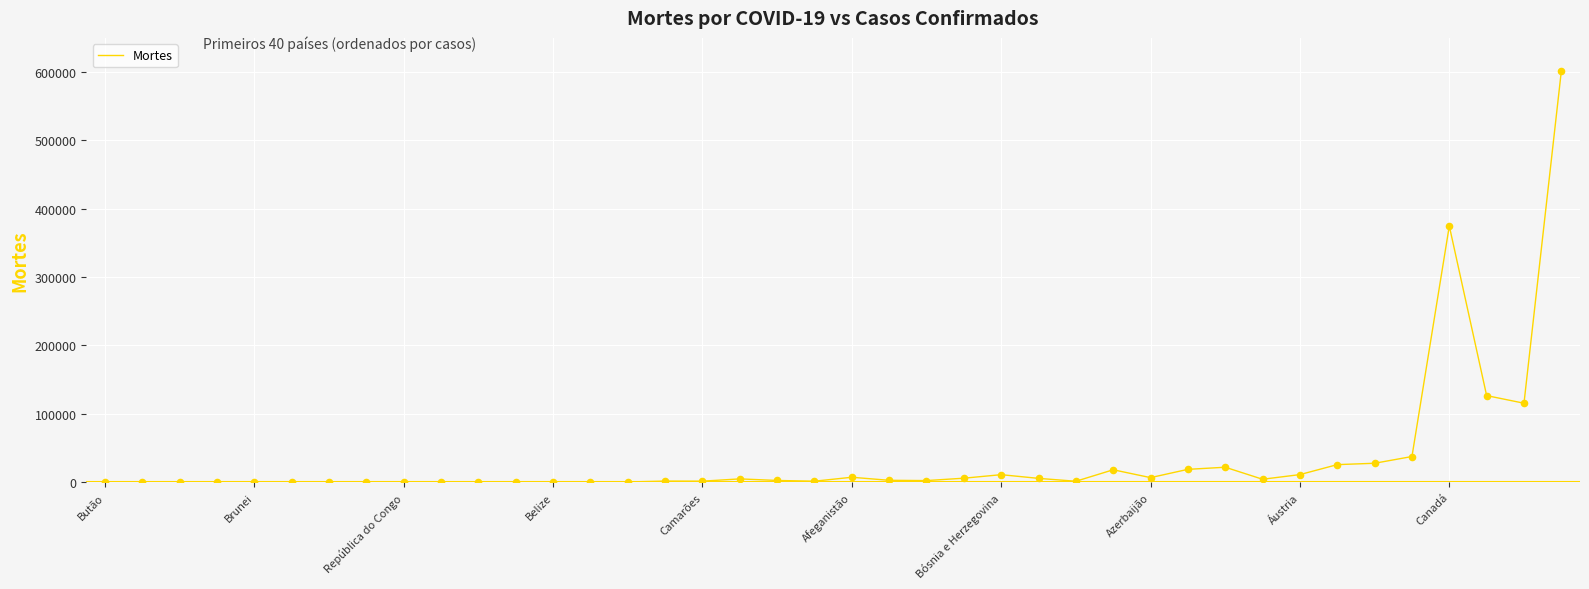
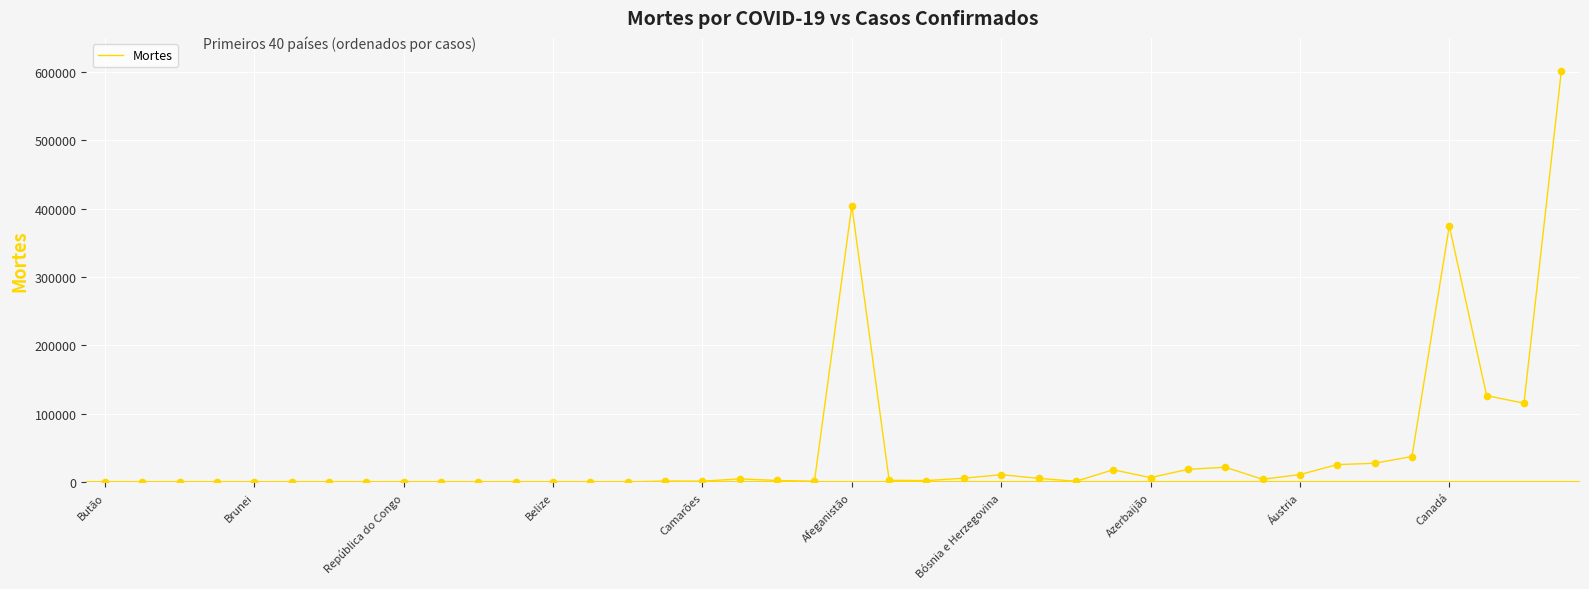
Afeganistão: 10000 -> 400000
